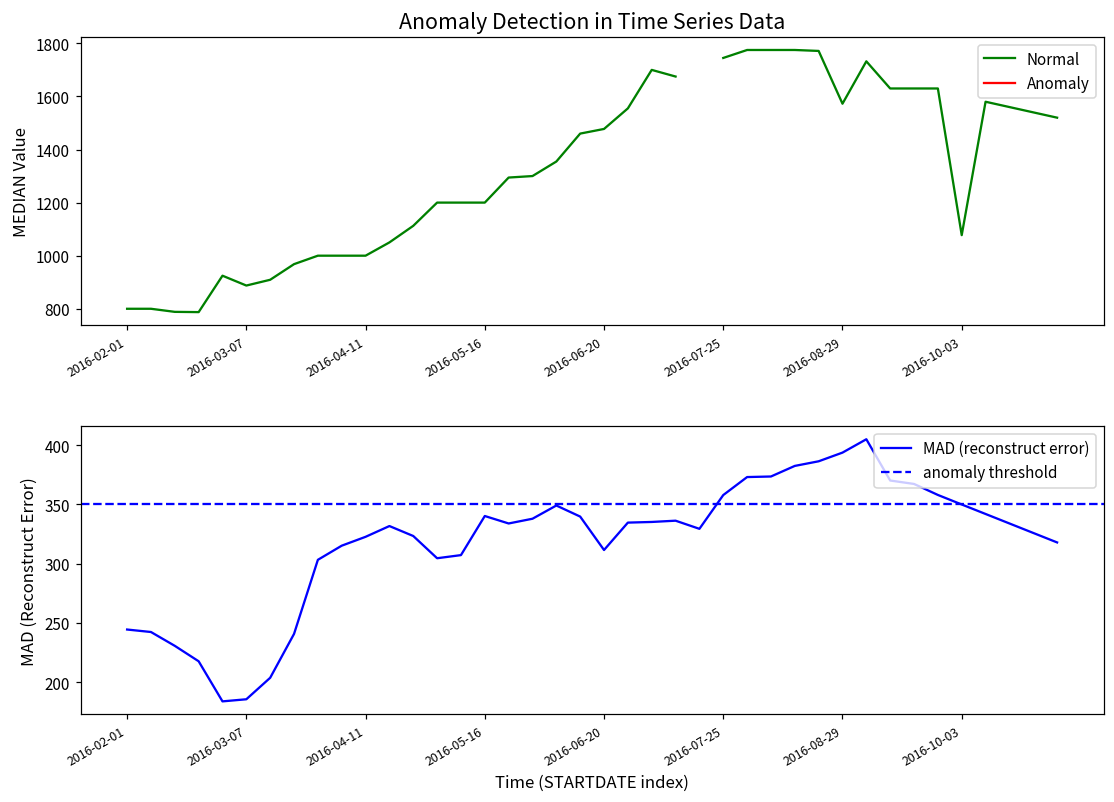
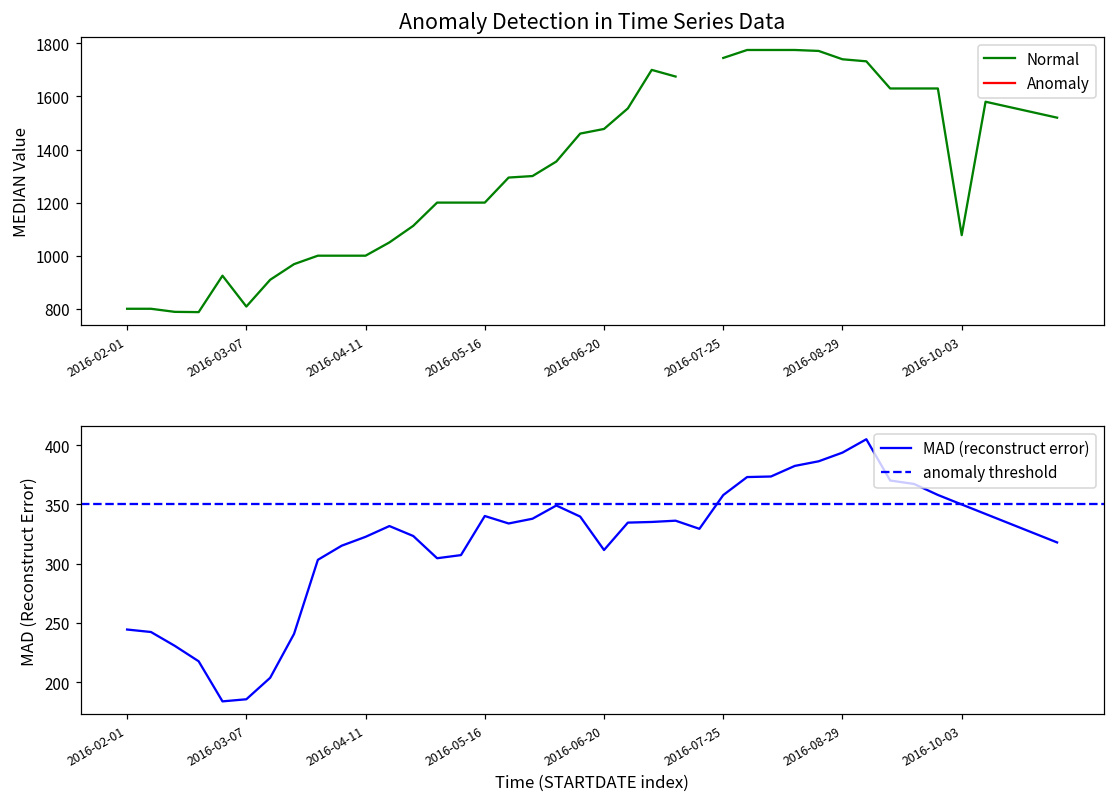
Anomaly Detection in Time Series Data, Normal, 2016-03-07: 890 -> 810
Anomaly Detection in Time Series Data, Normal, 2016-08-29: 1570 -> 1740
